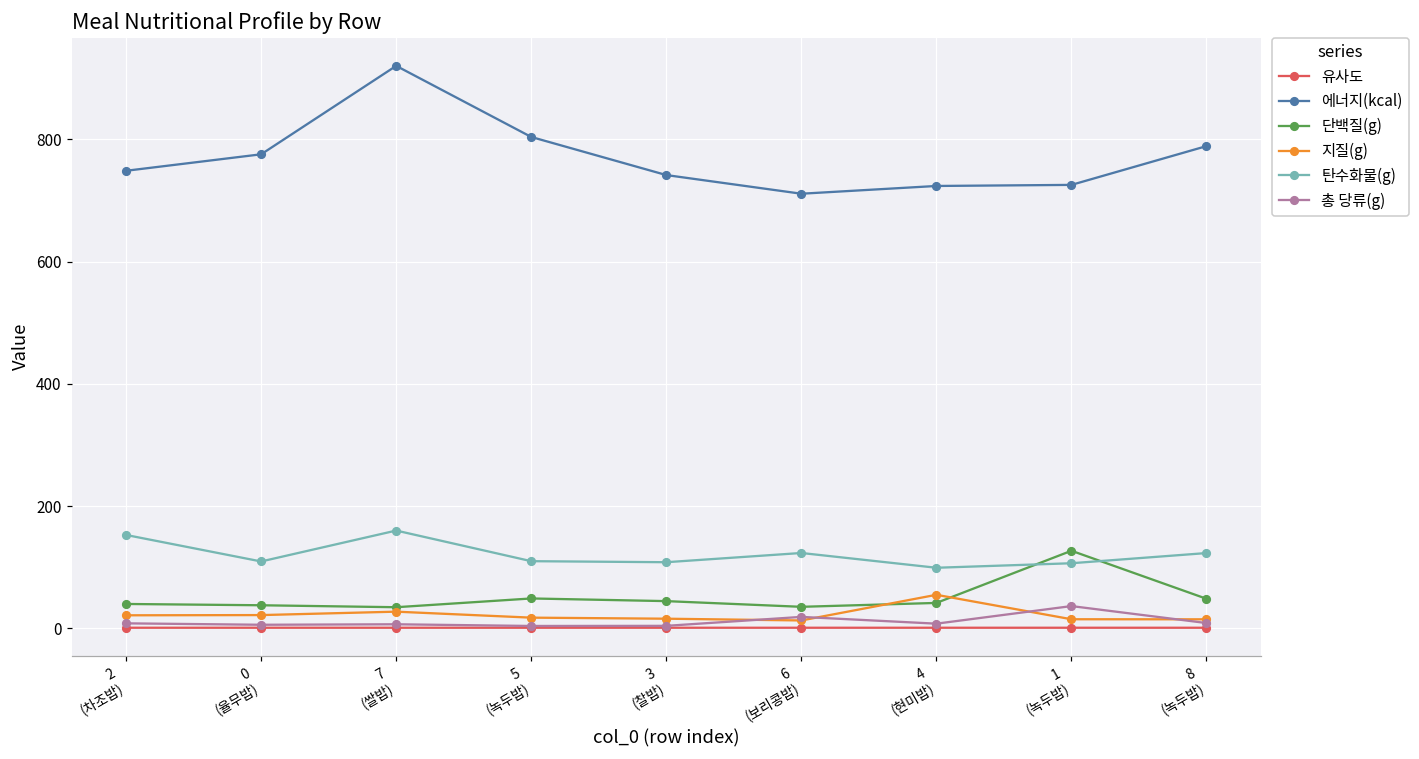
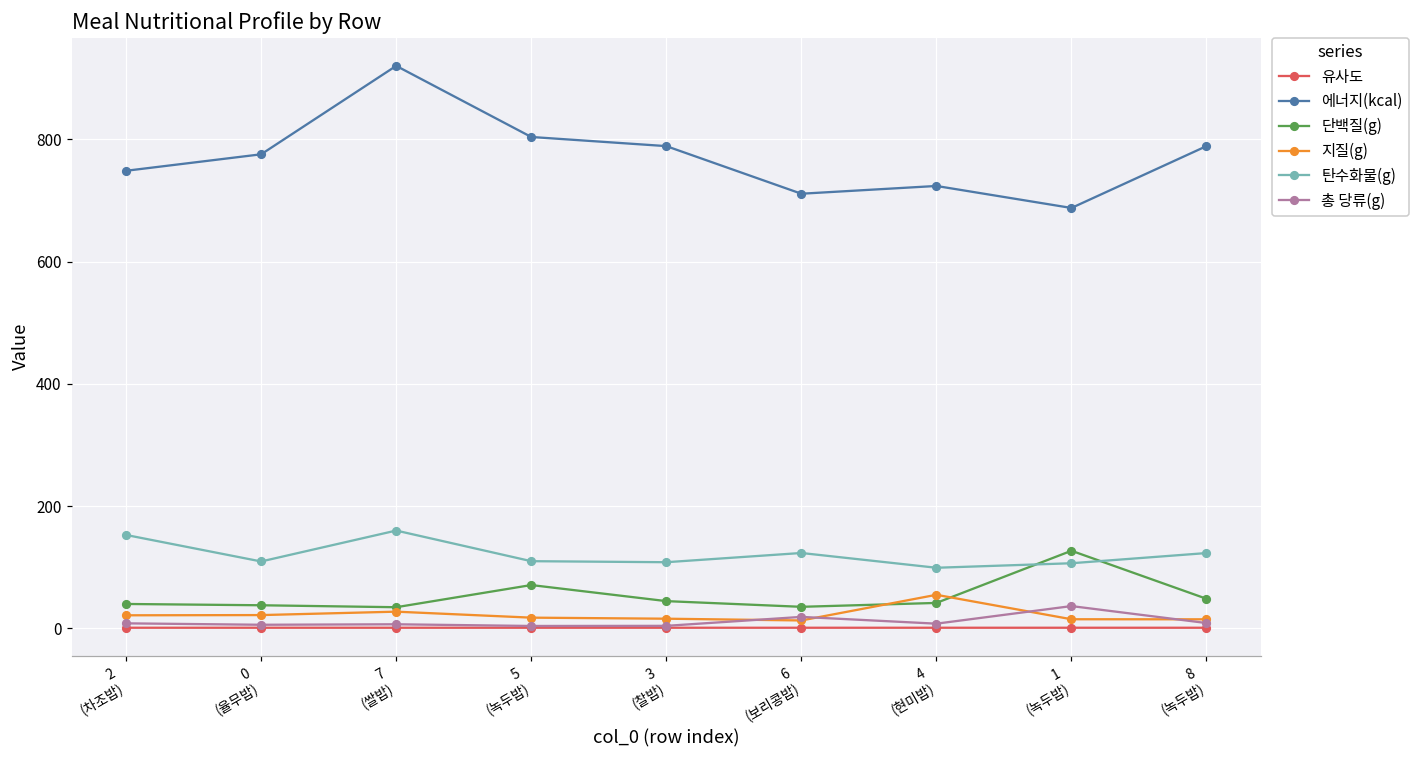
단백질(g), 5 (녹두밥): 50 -> 70
에너지(kcal), 3 (찰밥): 740 -> 790
에너지(kcal), 1 (녹두밥): 730 -> 690
